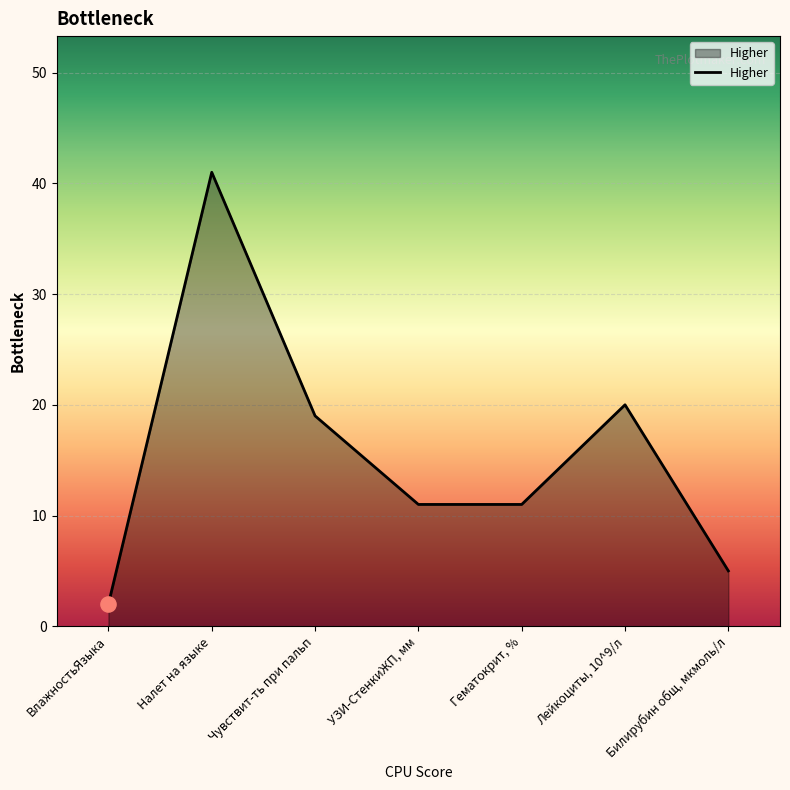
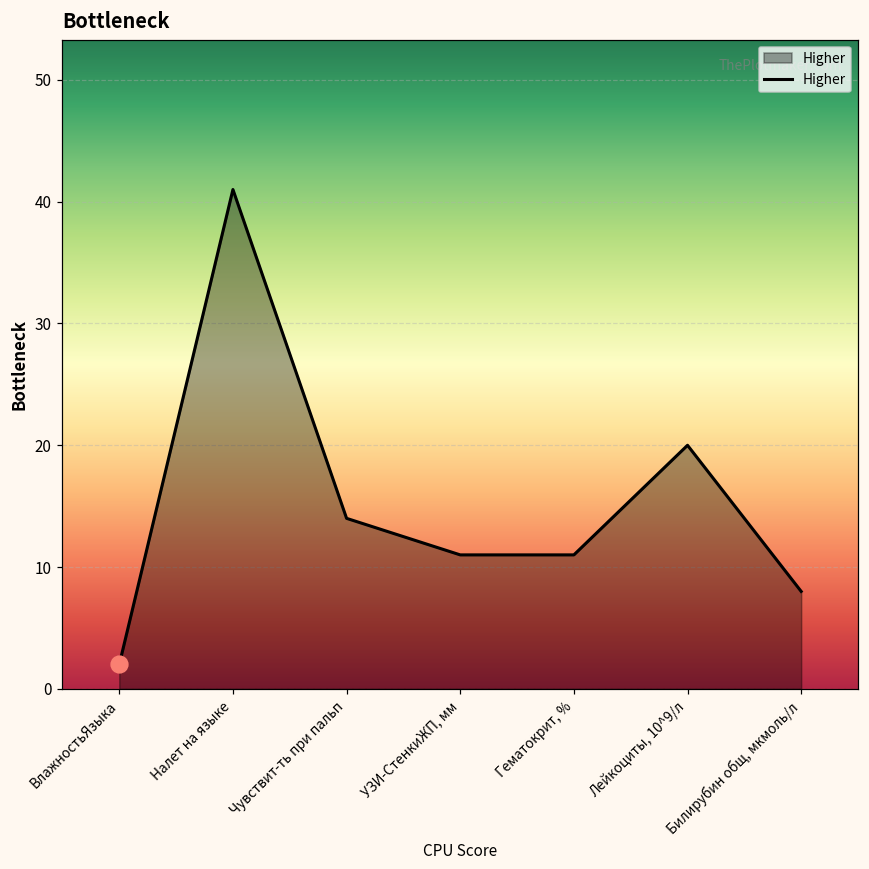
Higher, Чувствит-ть при пальп: 19 -> 14
Higher, Билирубин общ, мкмоль/л: 5 -> 8
